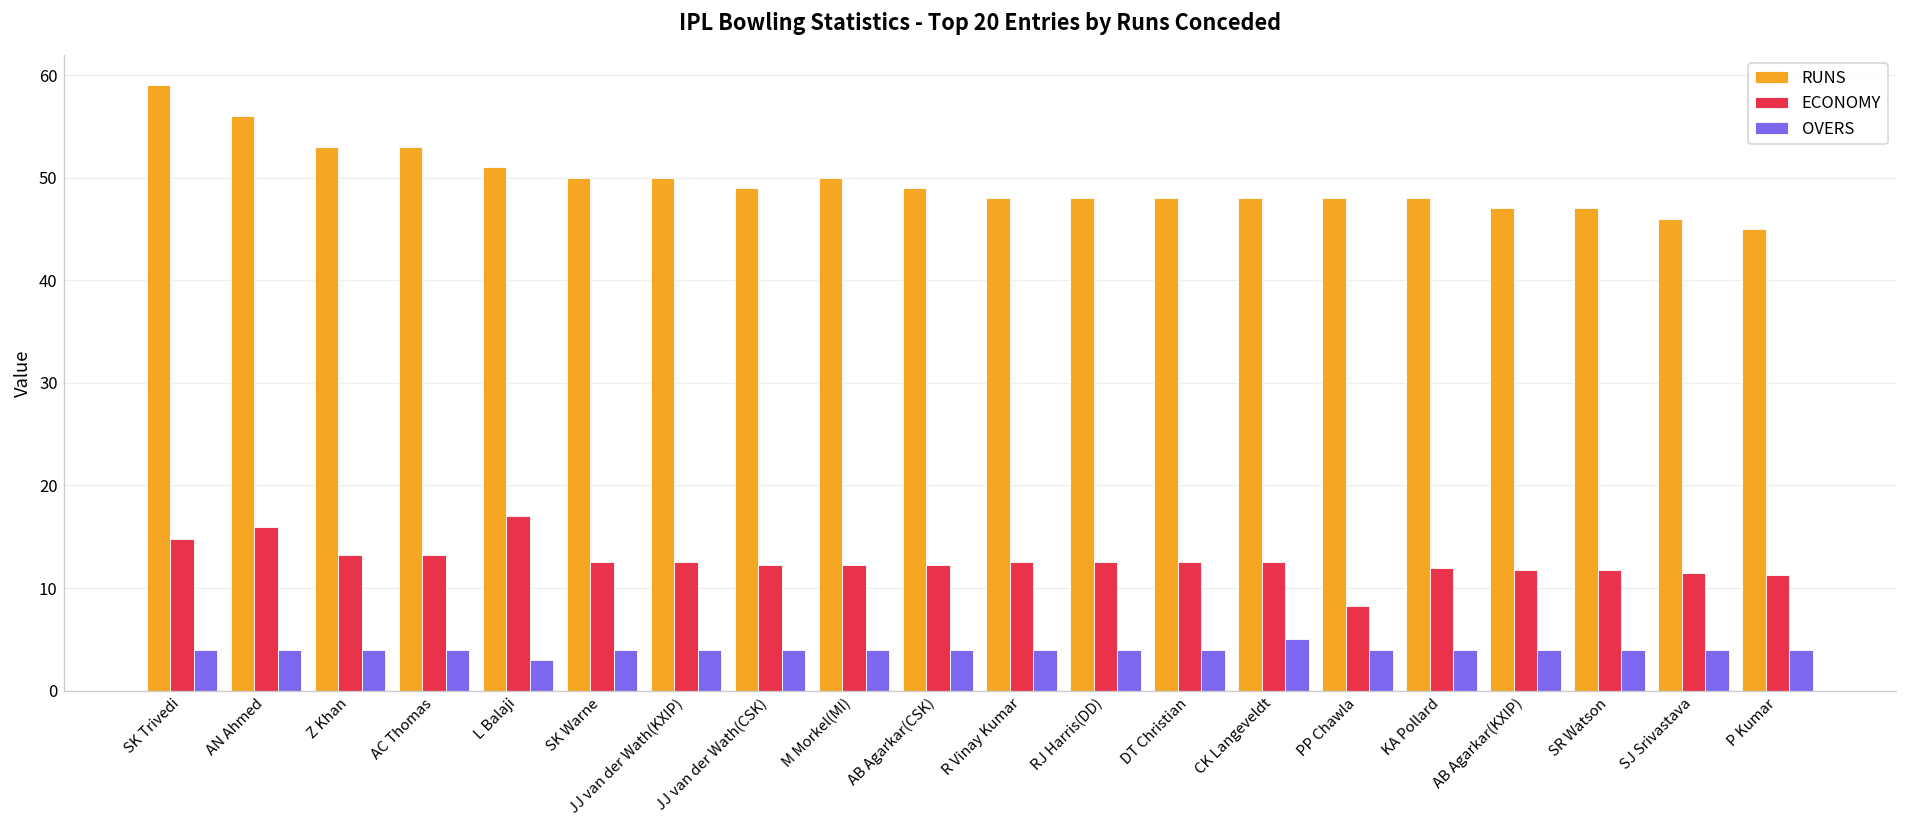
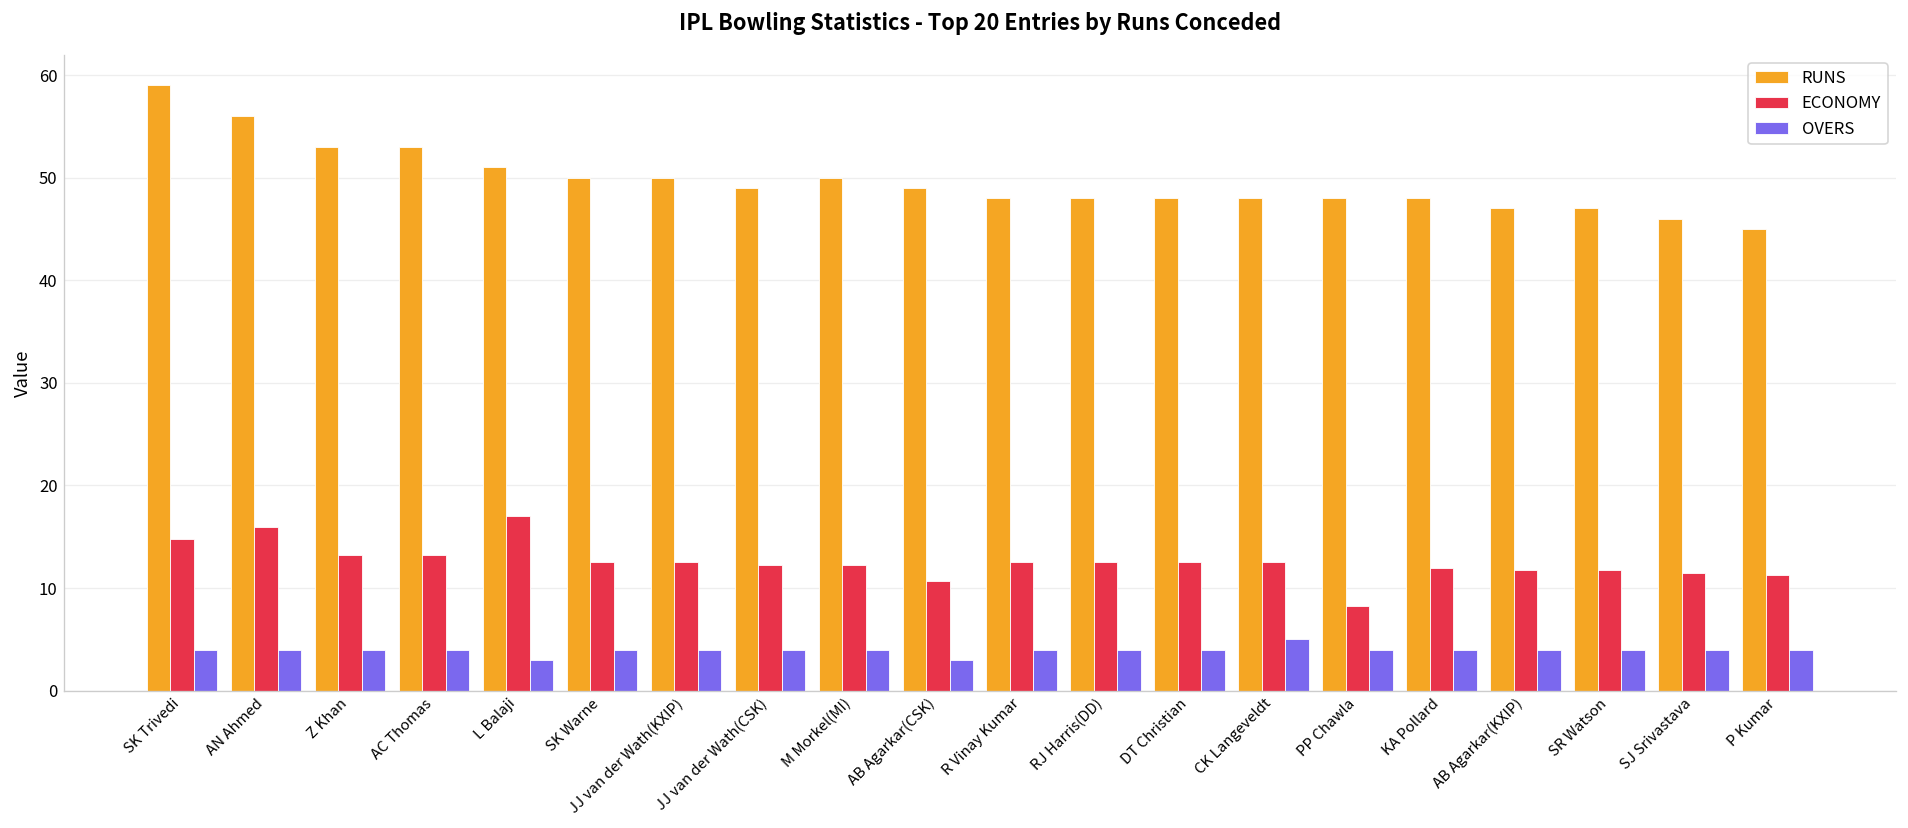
ECONOMY, AB Agarkar(CSK): 12 -> 11
OVERS, AB Agarkar(CSK): 4 -> 3
